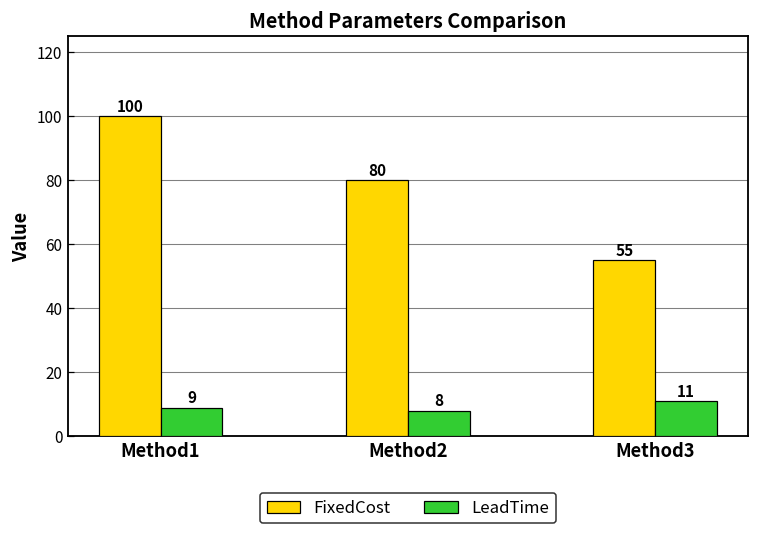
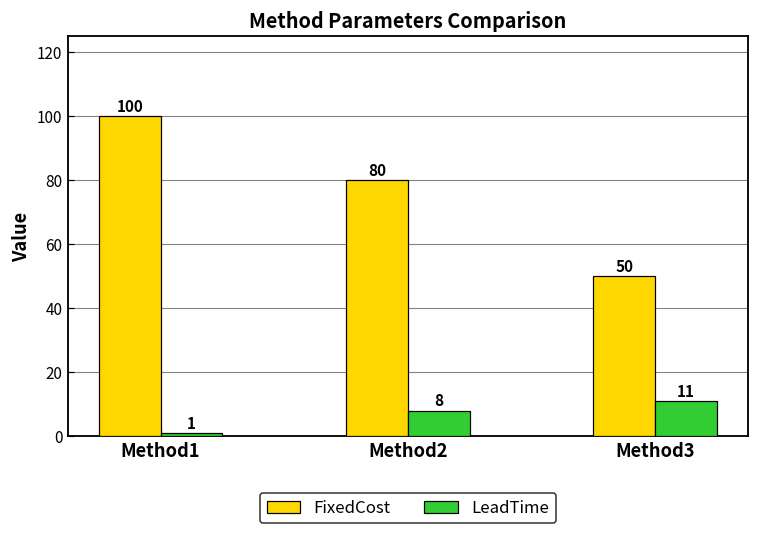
LeadTime, Method1: 9 -> 1
FixedCost, Method3: 55 -> 50
